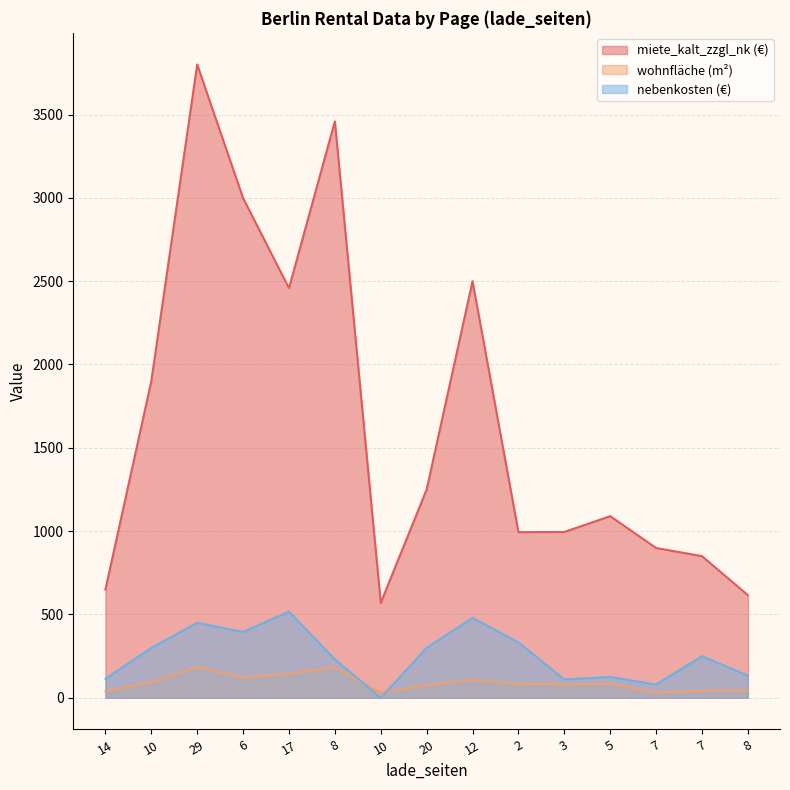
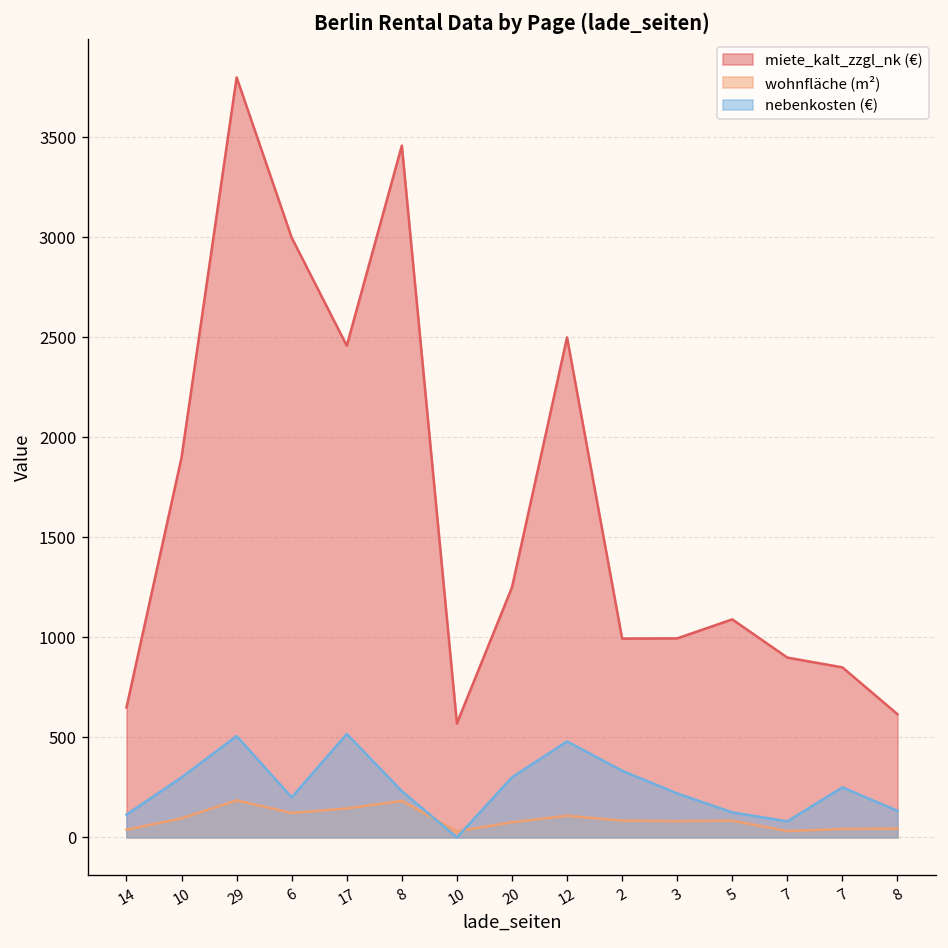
nebenkosten (€), 29: 450 -> 510
nebenkosten (€), 6: 400 -> 200
nebenkosten (€), 3: 110 -> 220
